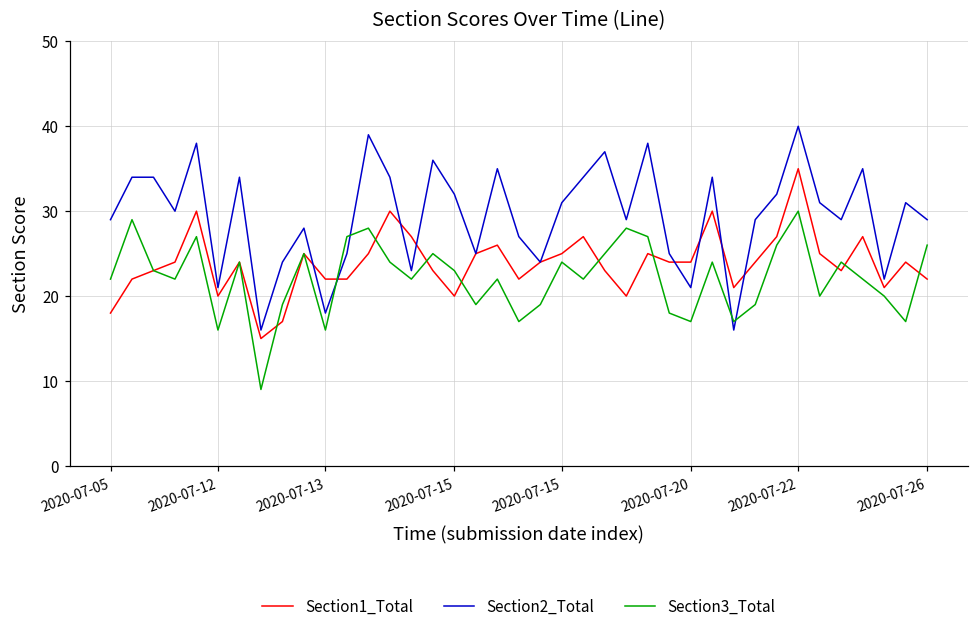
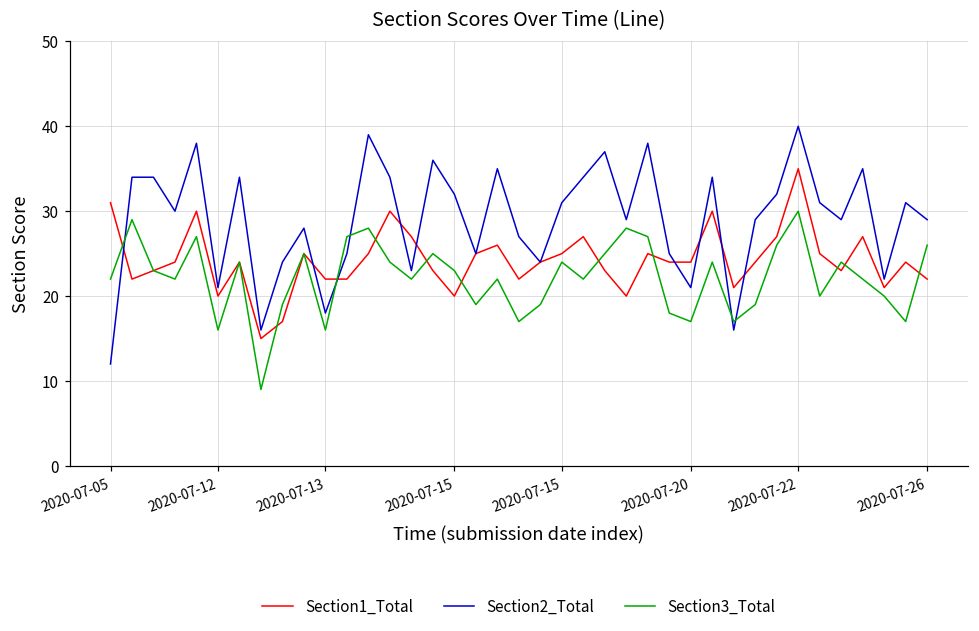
Section1_Total, 2020-07-05: 18 -> 31
Section2_Total, 2020-07-05: 29 -> 12
